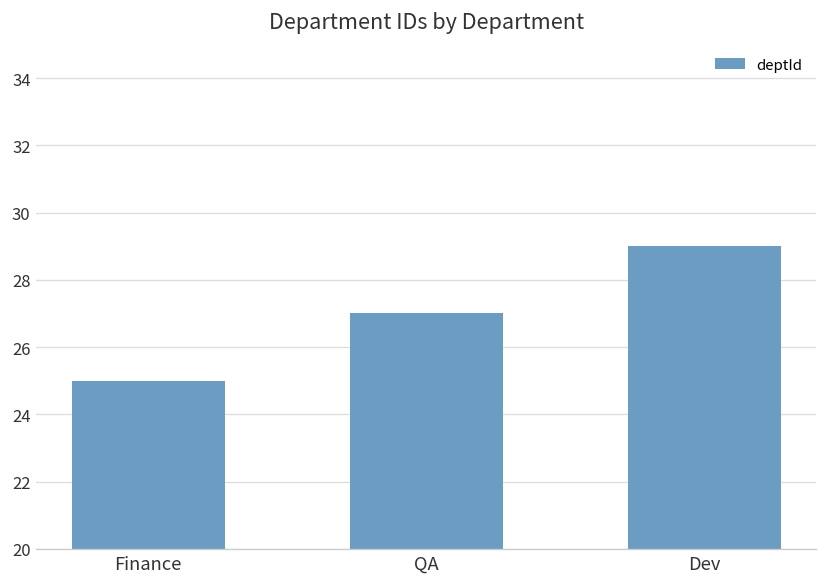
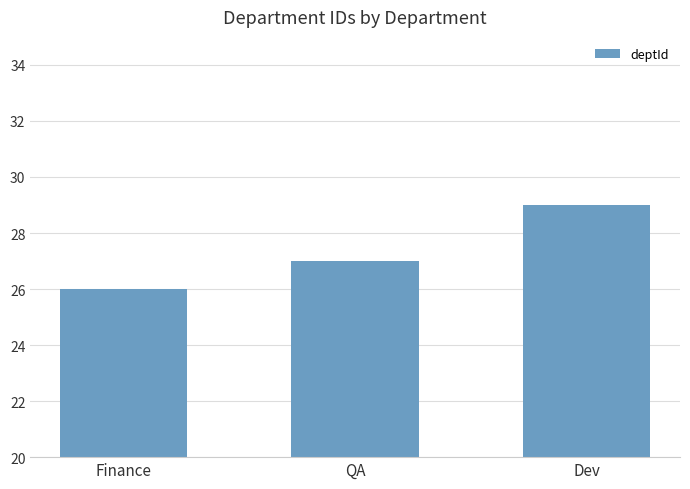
Finance: 25 -> 26
